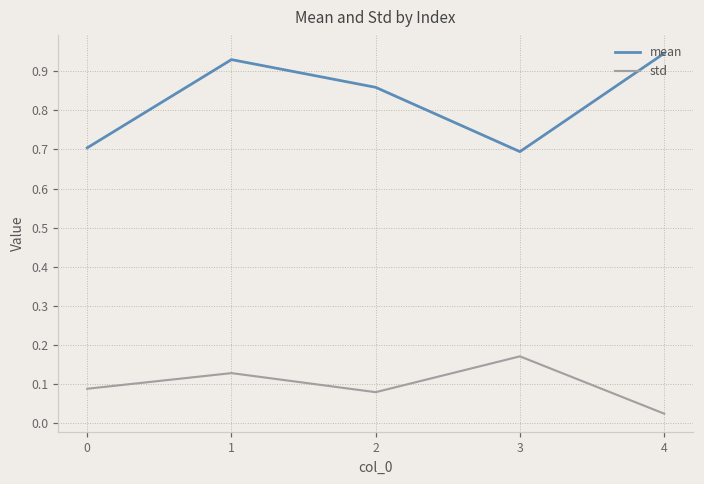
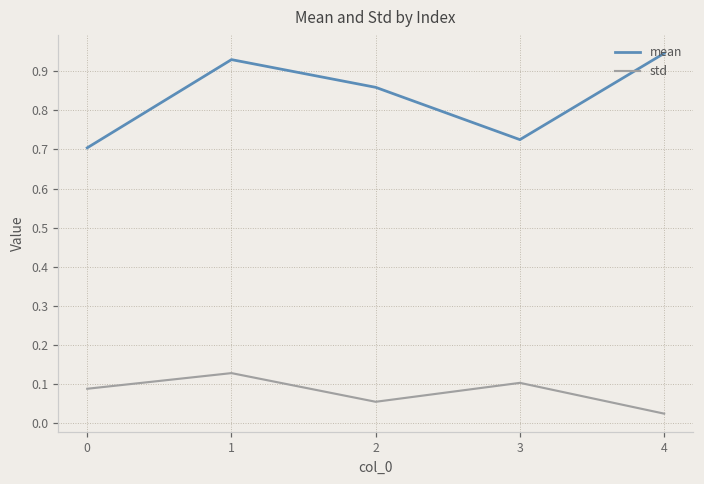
std, 2: 0.08 -> 0.06
mean, 3: 0.69 -> 0.72
std, 3: 0.17 -> 0.10
